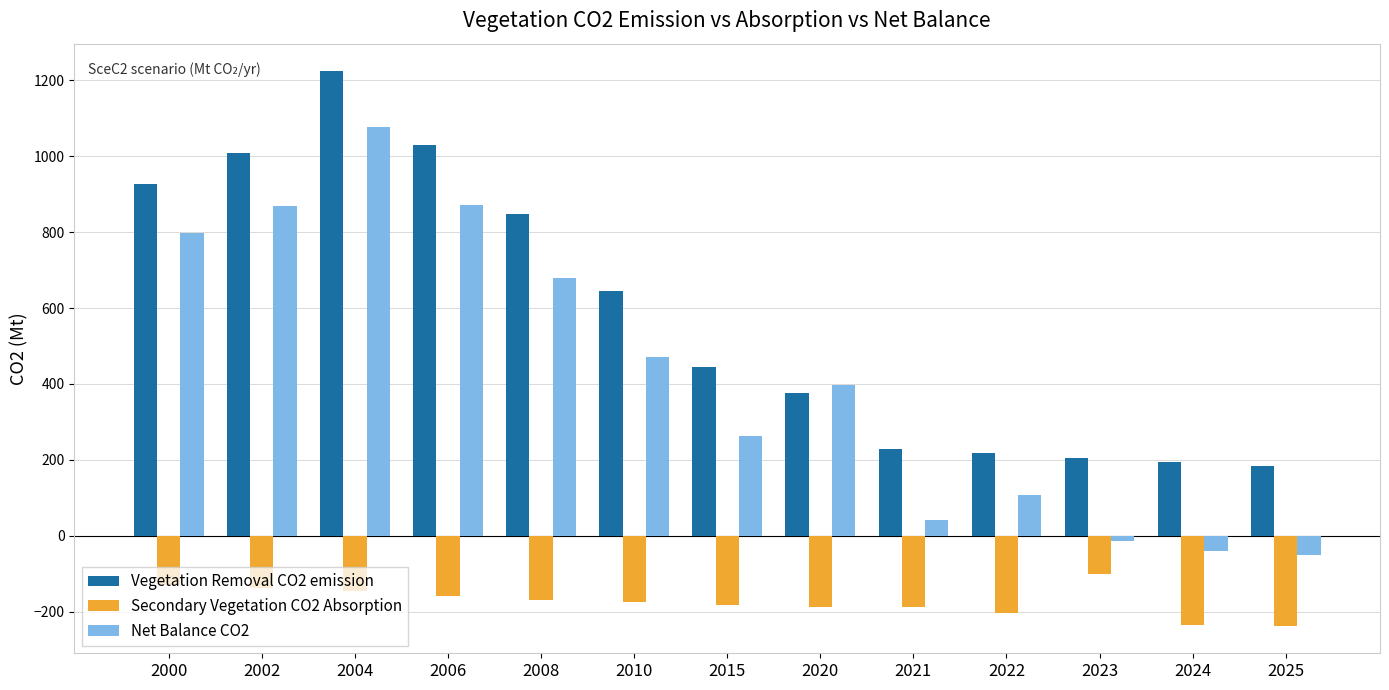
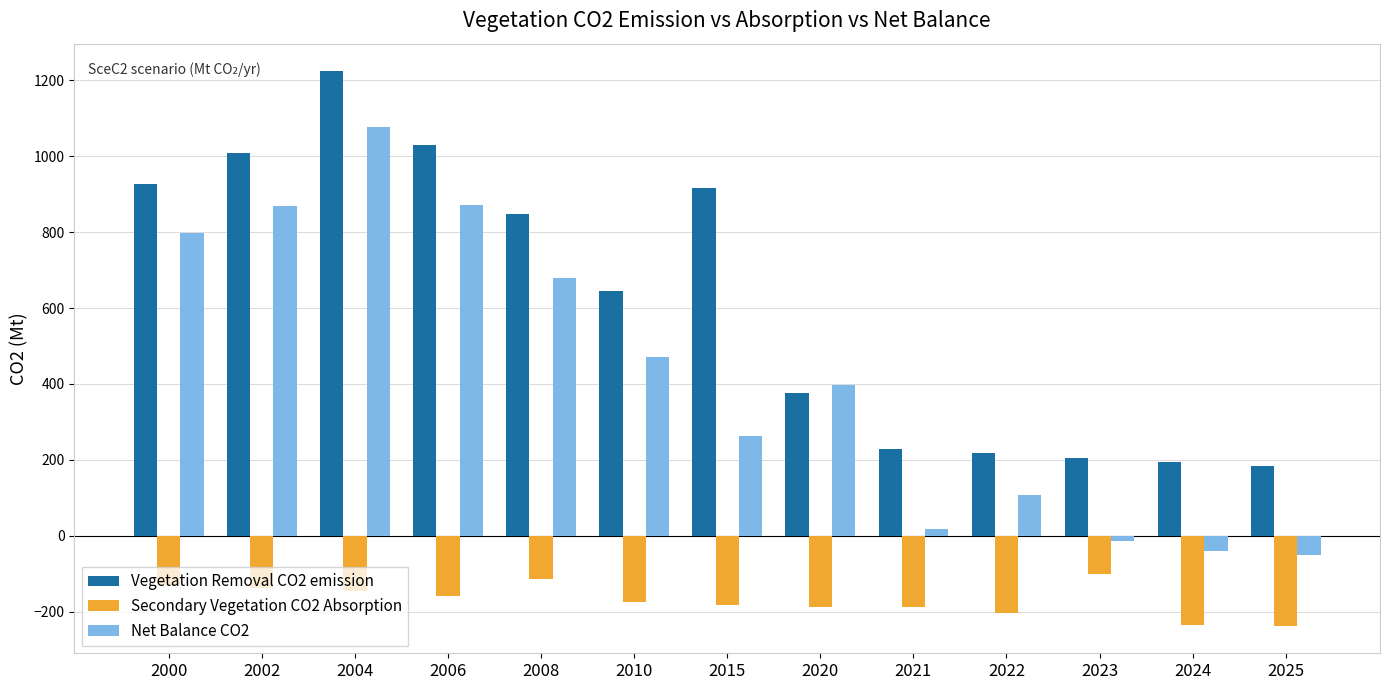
Secondary Vegetation CO2 Absorption, 2008: -170 -> -110
Vegetation Removal CO2 emission, 2015: 440 -> 920
Net Balance CO2, 2021: 40 -> 20
